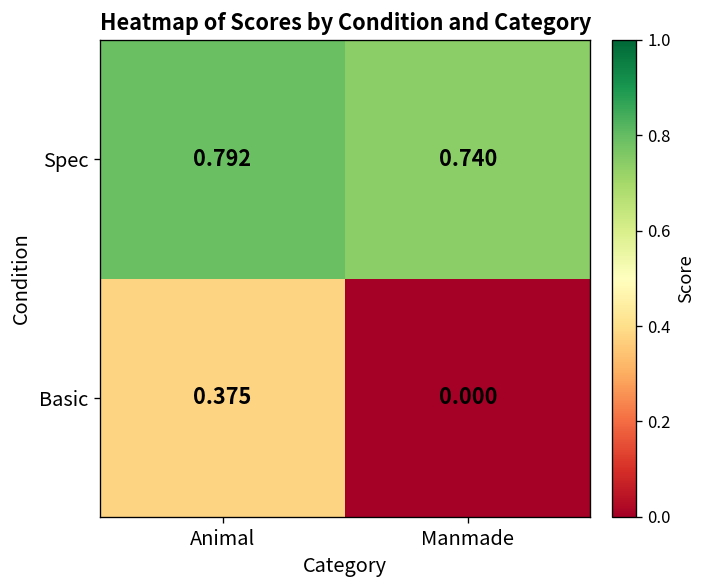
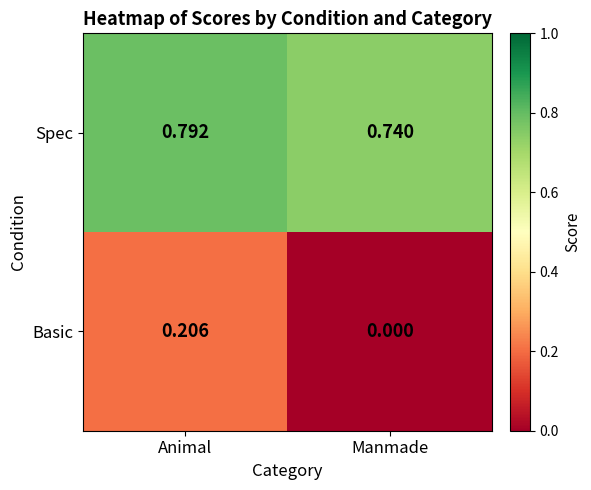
Basic, Animal: 0.375 -> 0.206
